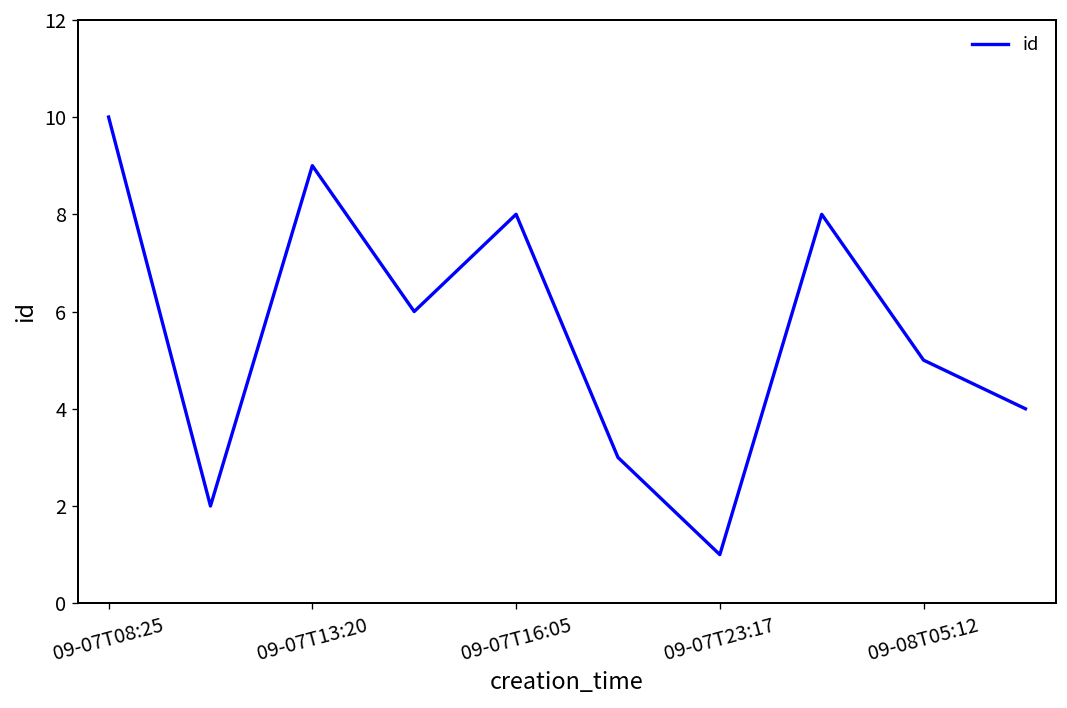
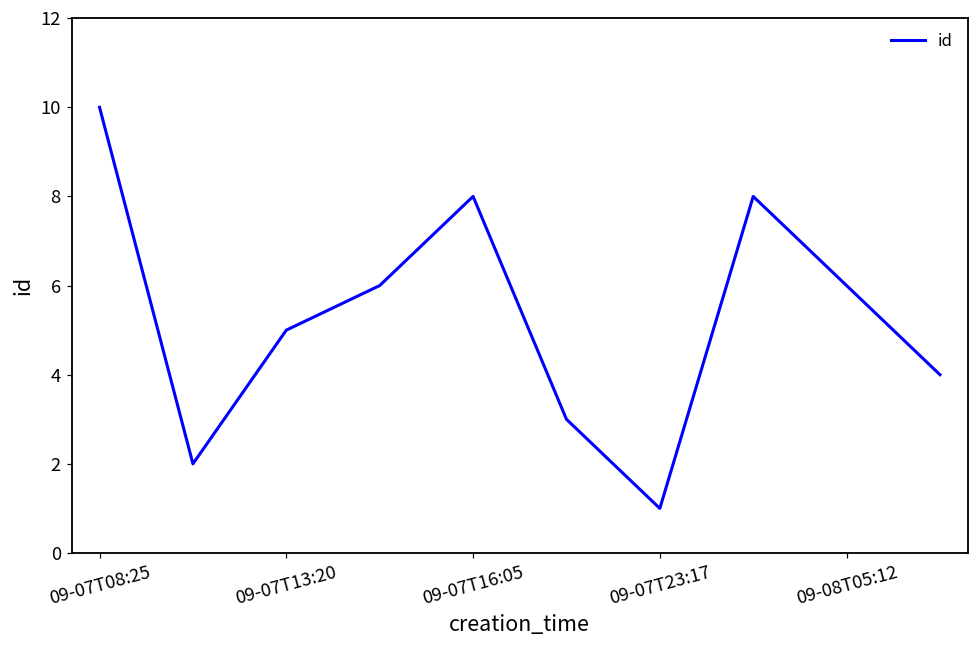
09-07T13:20: 9 -> 5
09-08T05:12: 5 -> 6
